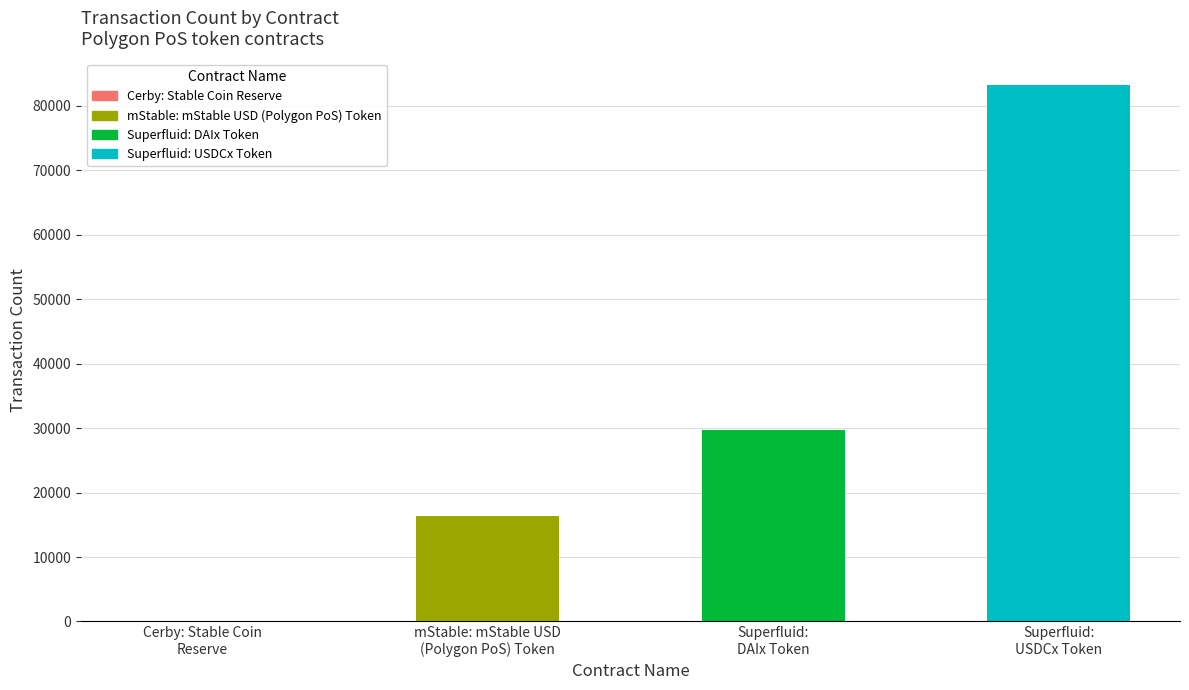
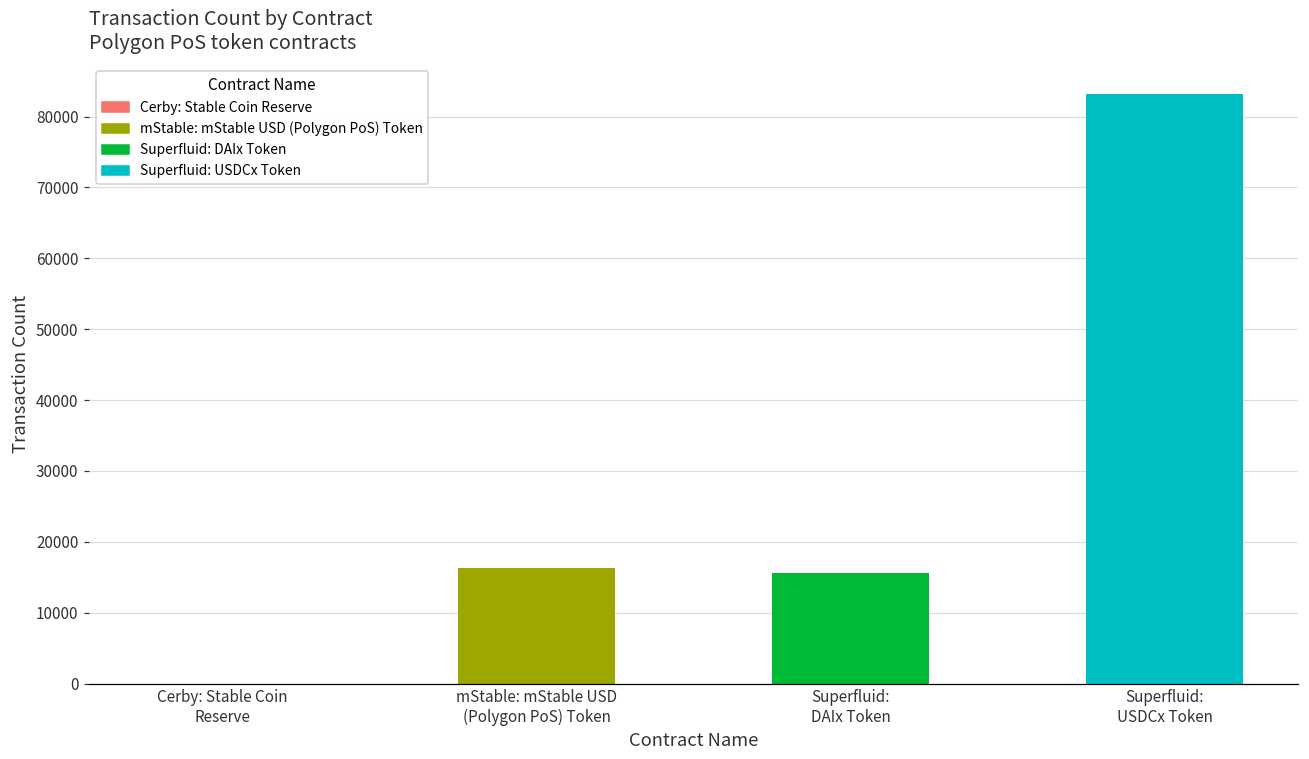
Superfluid: DAIx Token: 30000 -> 16000
